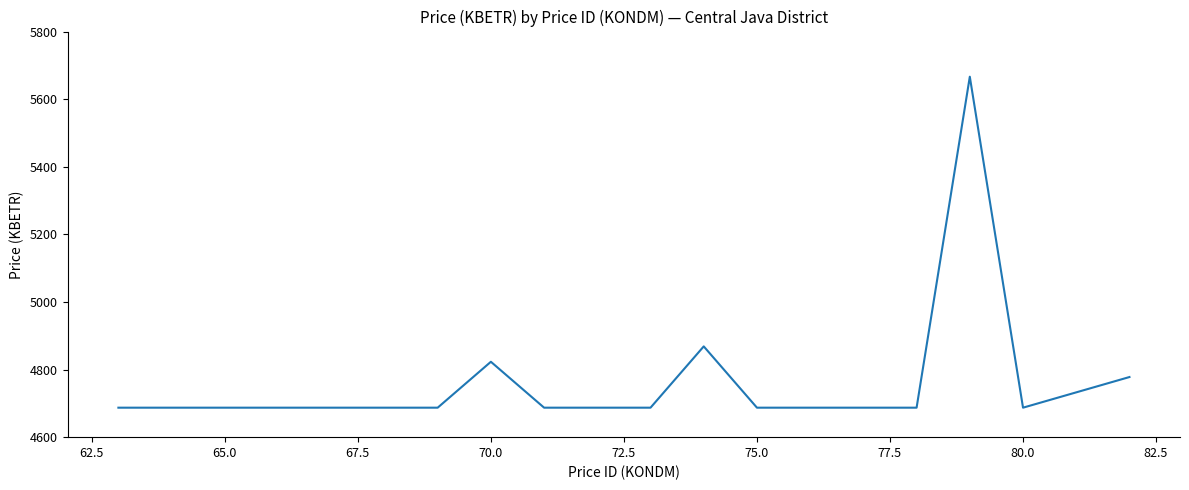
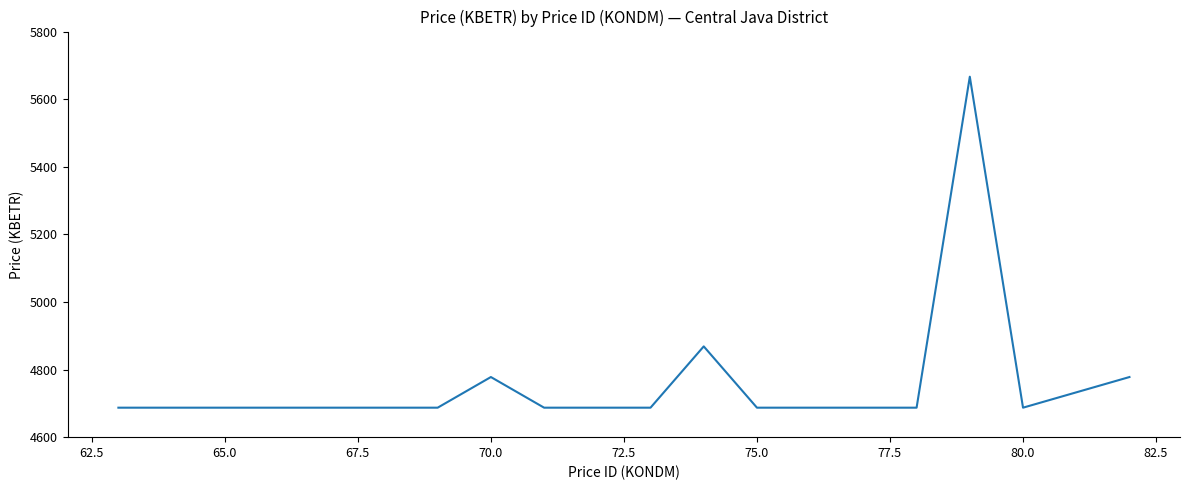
70.0: 4820 -> 4780
